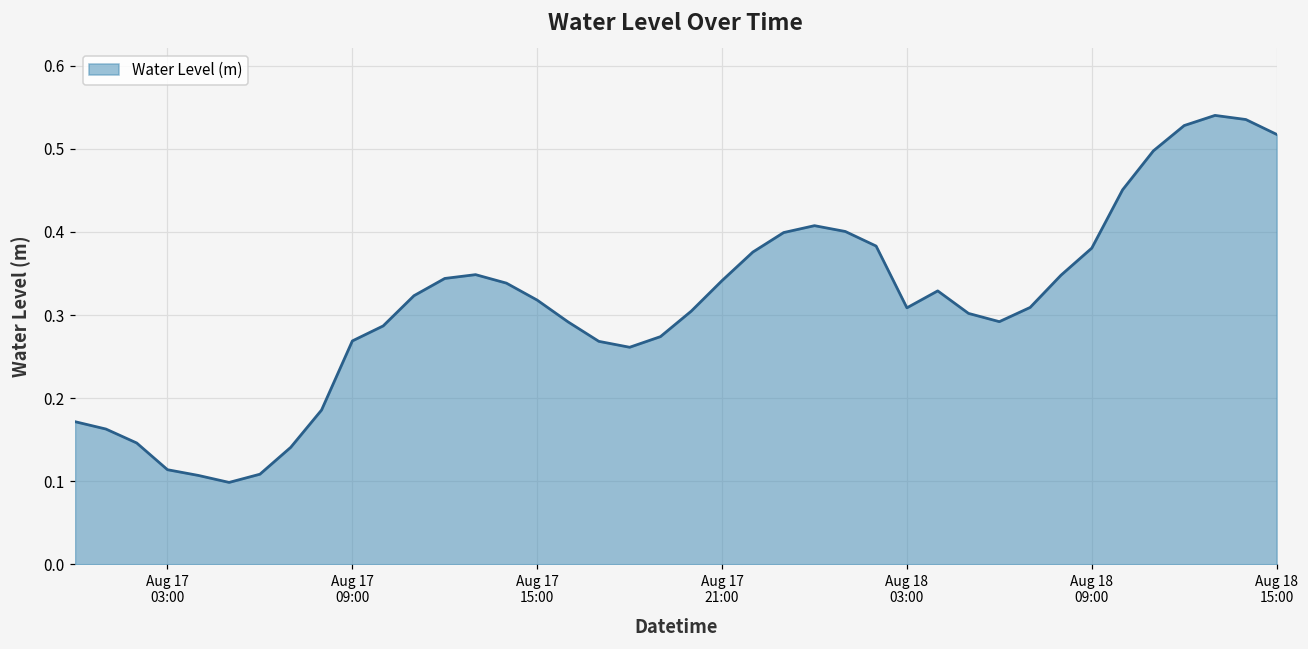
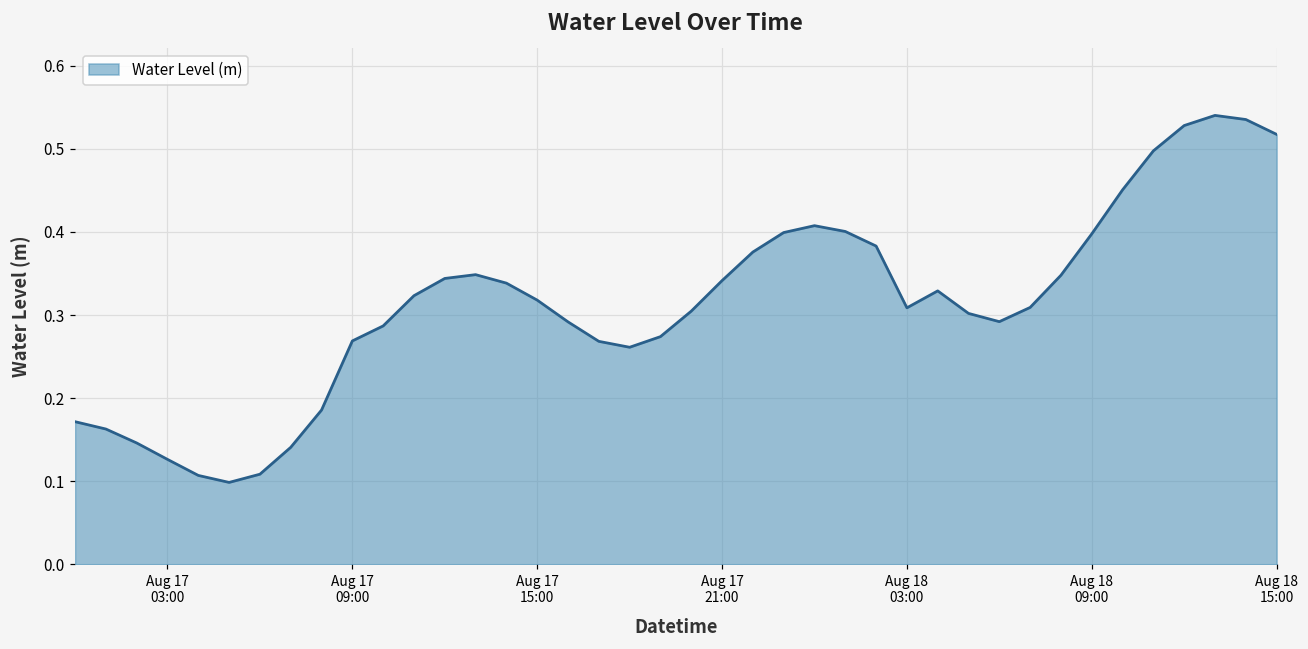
Aug 17 03:00: 0.11 -> 0.13
Aug 18 09:00: 0.38 -> 0.40
